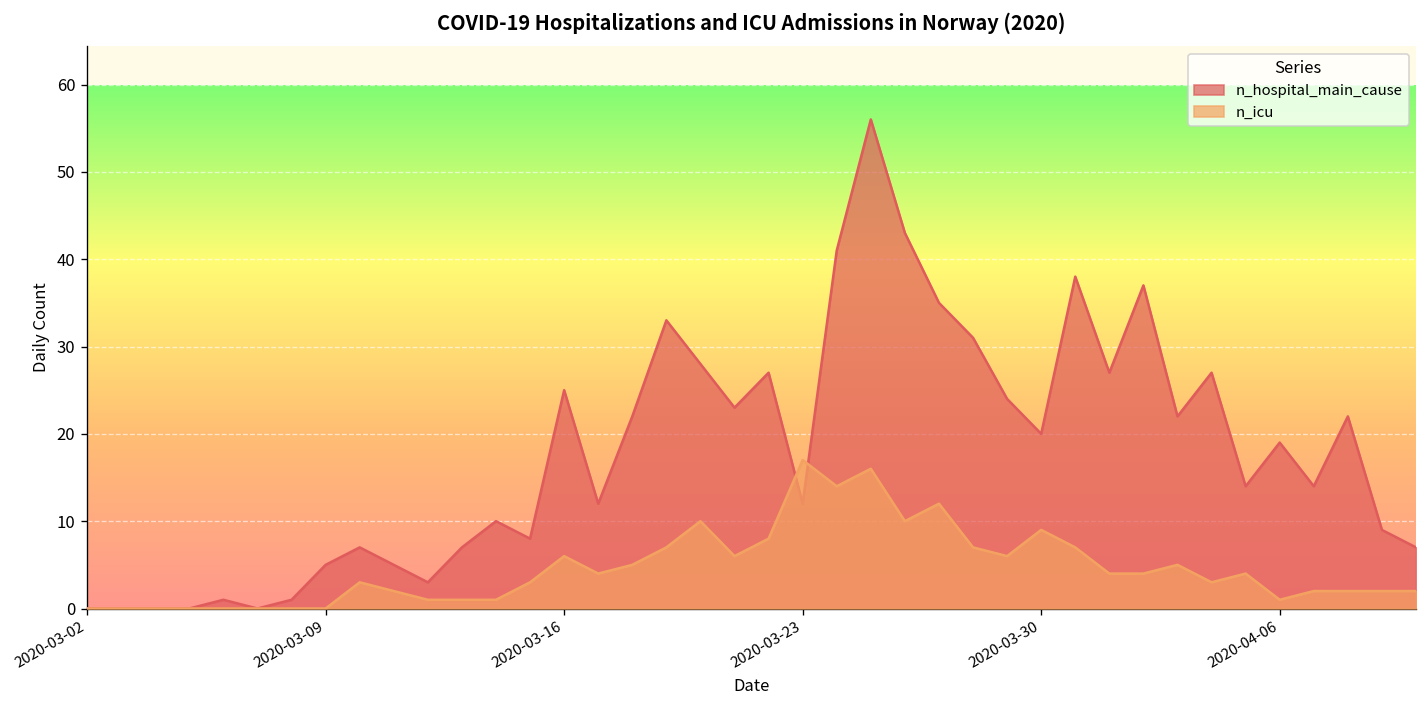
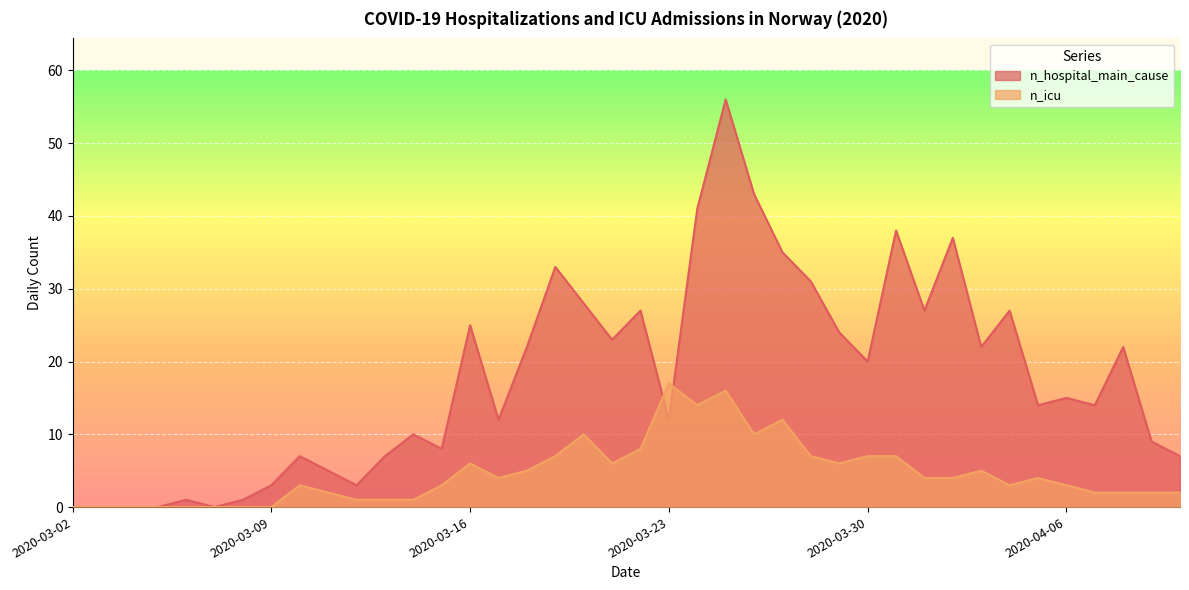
n_hospital_main_cause, 2020-03-09: 5 -> 3
n_icu, 2020-03-30: 9 -> 7
n_hospital_main_cause, 2020-04-06: 19 -> 15
n_icu, 2020-04-06: 1 -> 3
